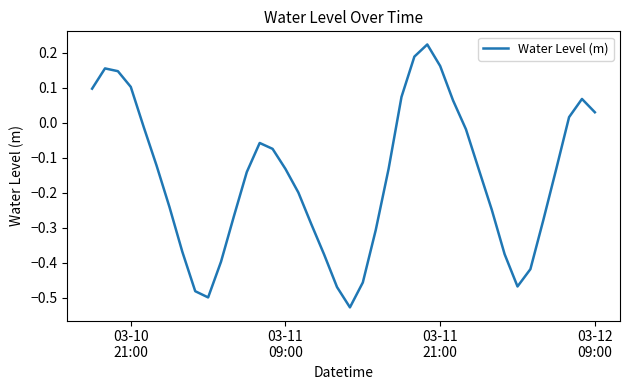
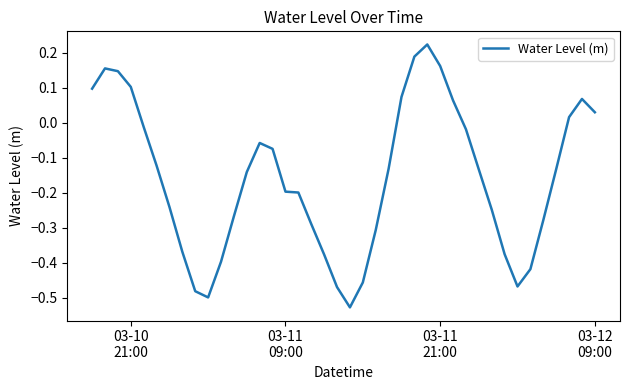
03-11 09:00: -0.13 -> -0.20
